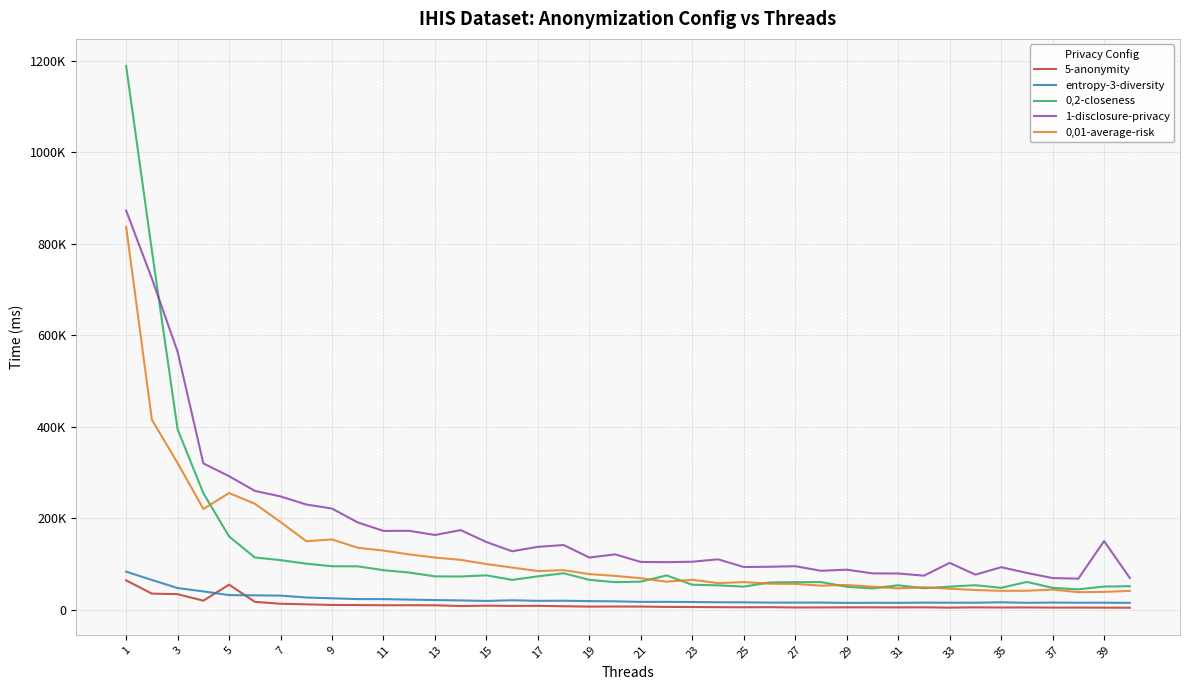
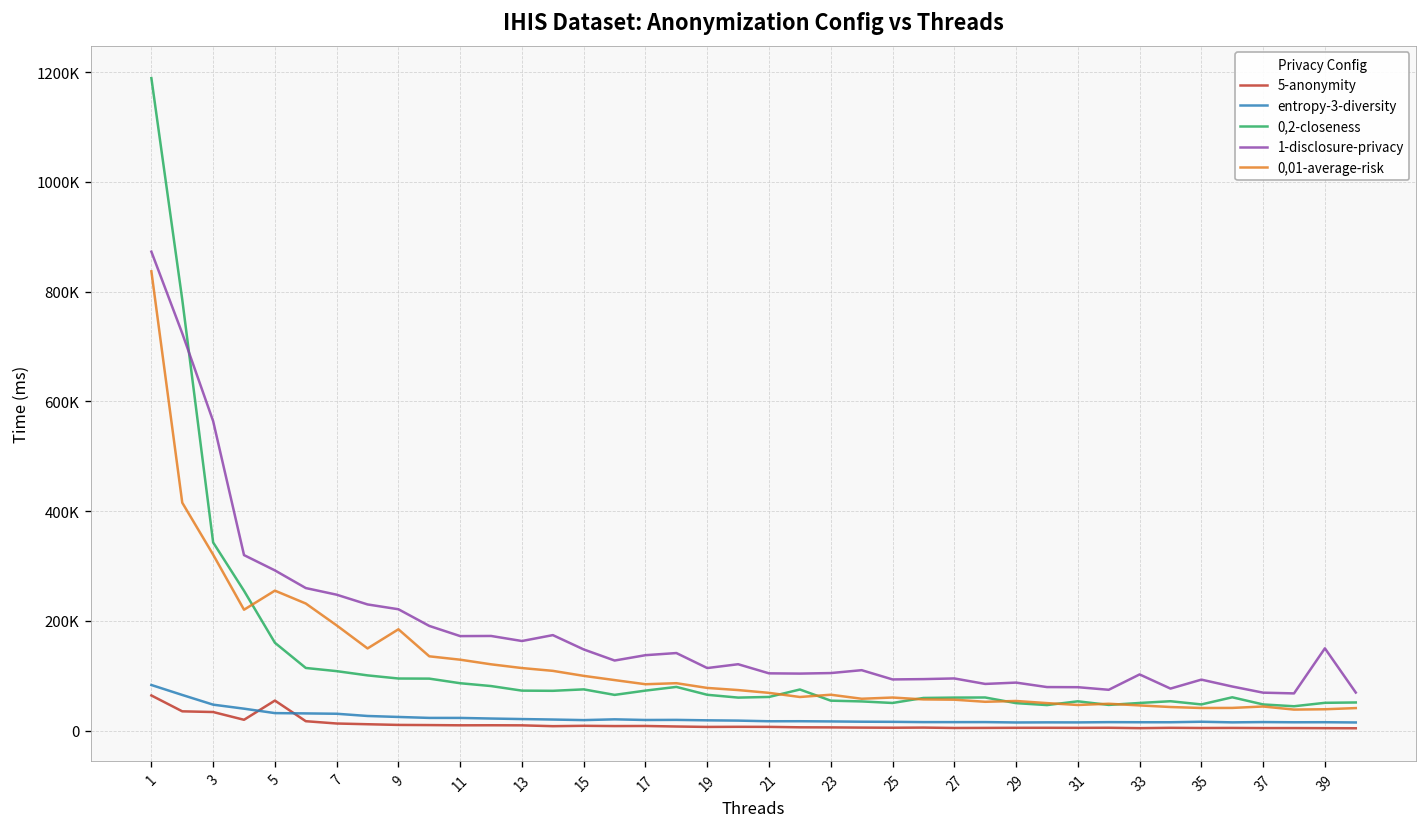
0,2-closeness, 3: 390000 -> 340000
0,01-average-risk, 9: 150000 -> 180000
